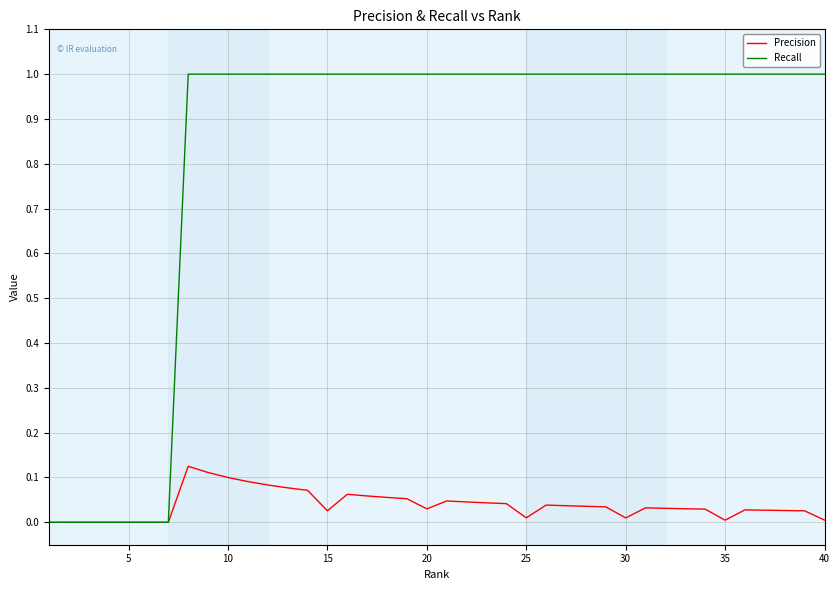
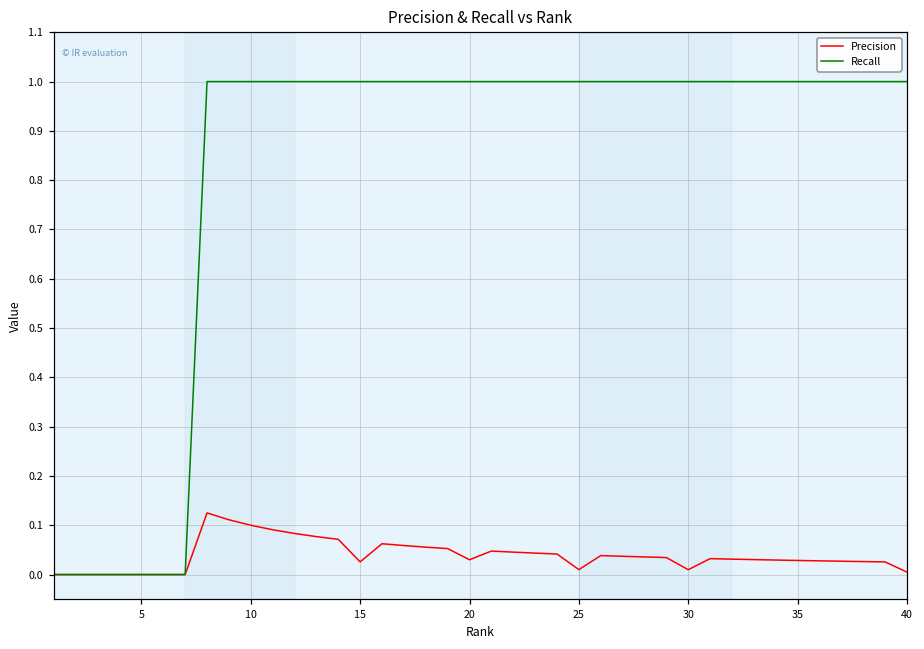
Precision, 35: 0.00 -> 0.03
